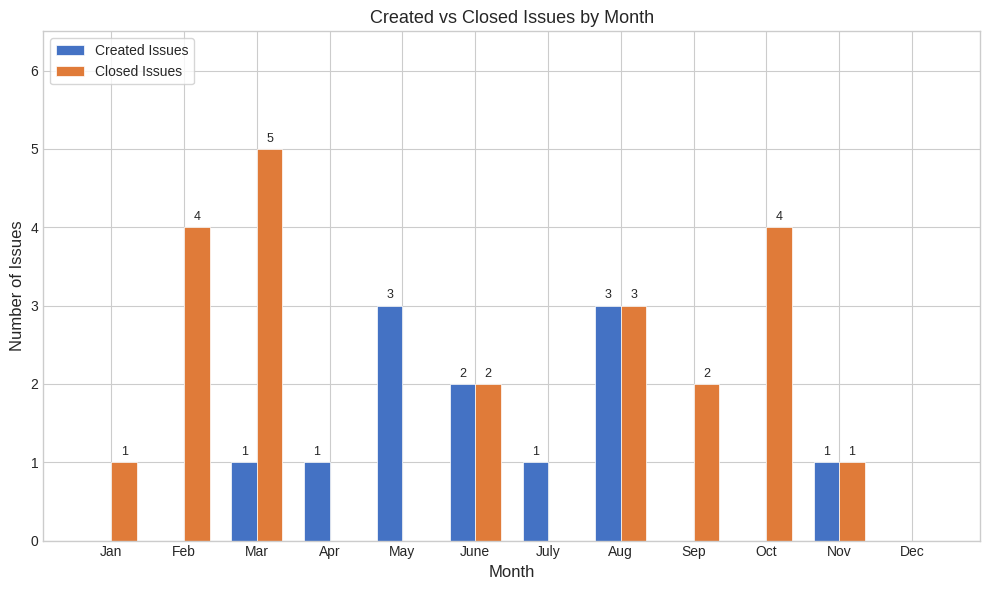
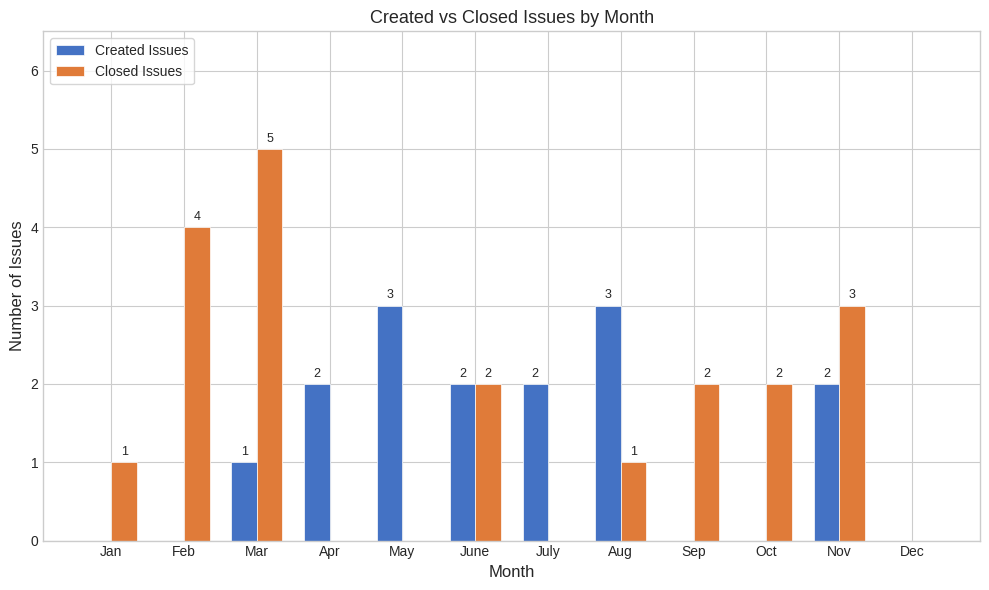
Created Issues, Apr: 1 -> 2
Created Issues, July: 1 -> 2
Closed Issues, Aug: 3 -> 1
Closed Issues, Oct: 4 -> 2
Created Issues, Nov: 1 -> 2
Closed Issues, Nov: 1 -> 3
